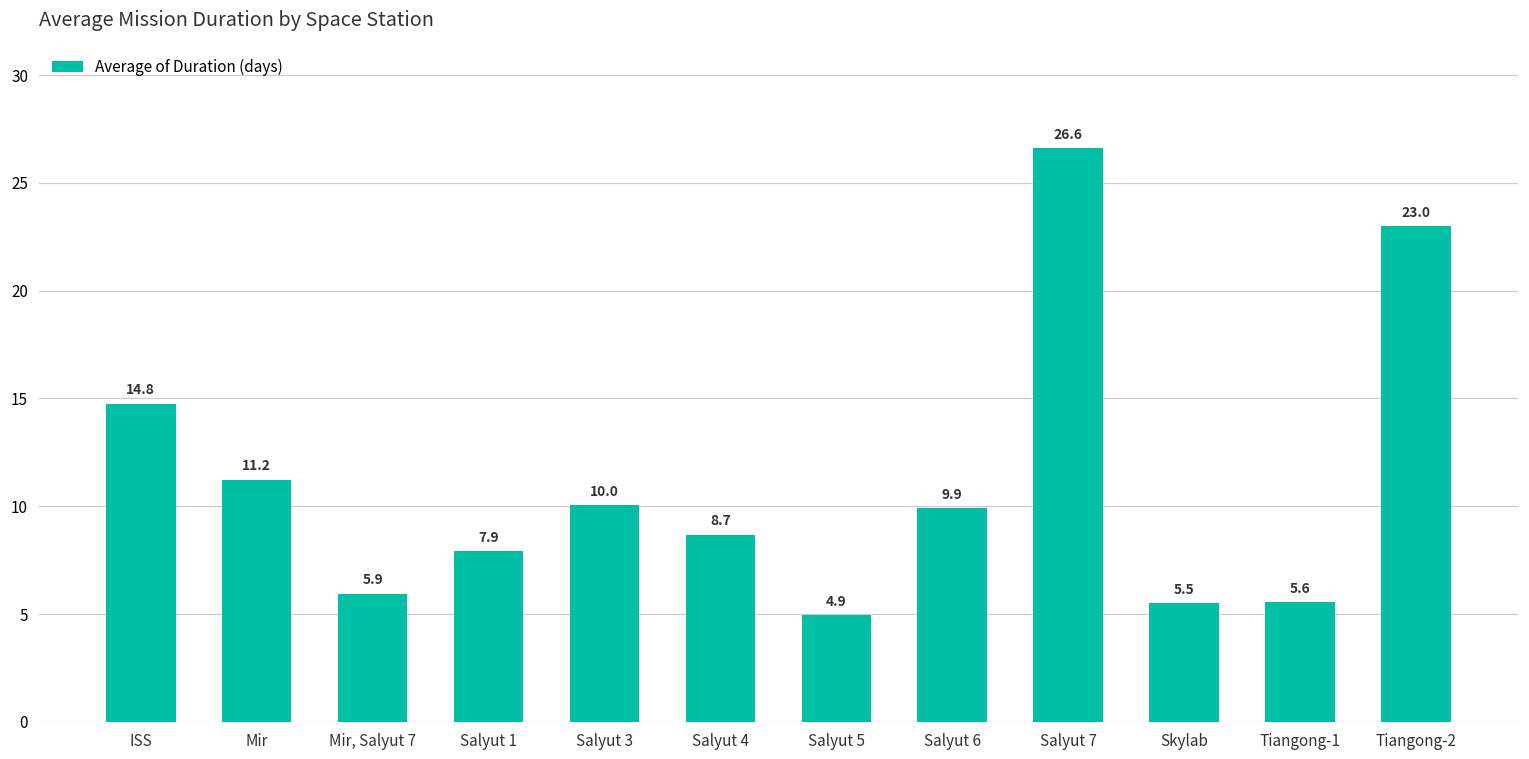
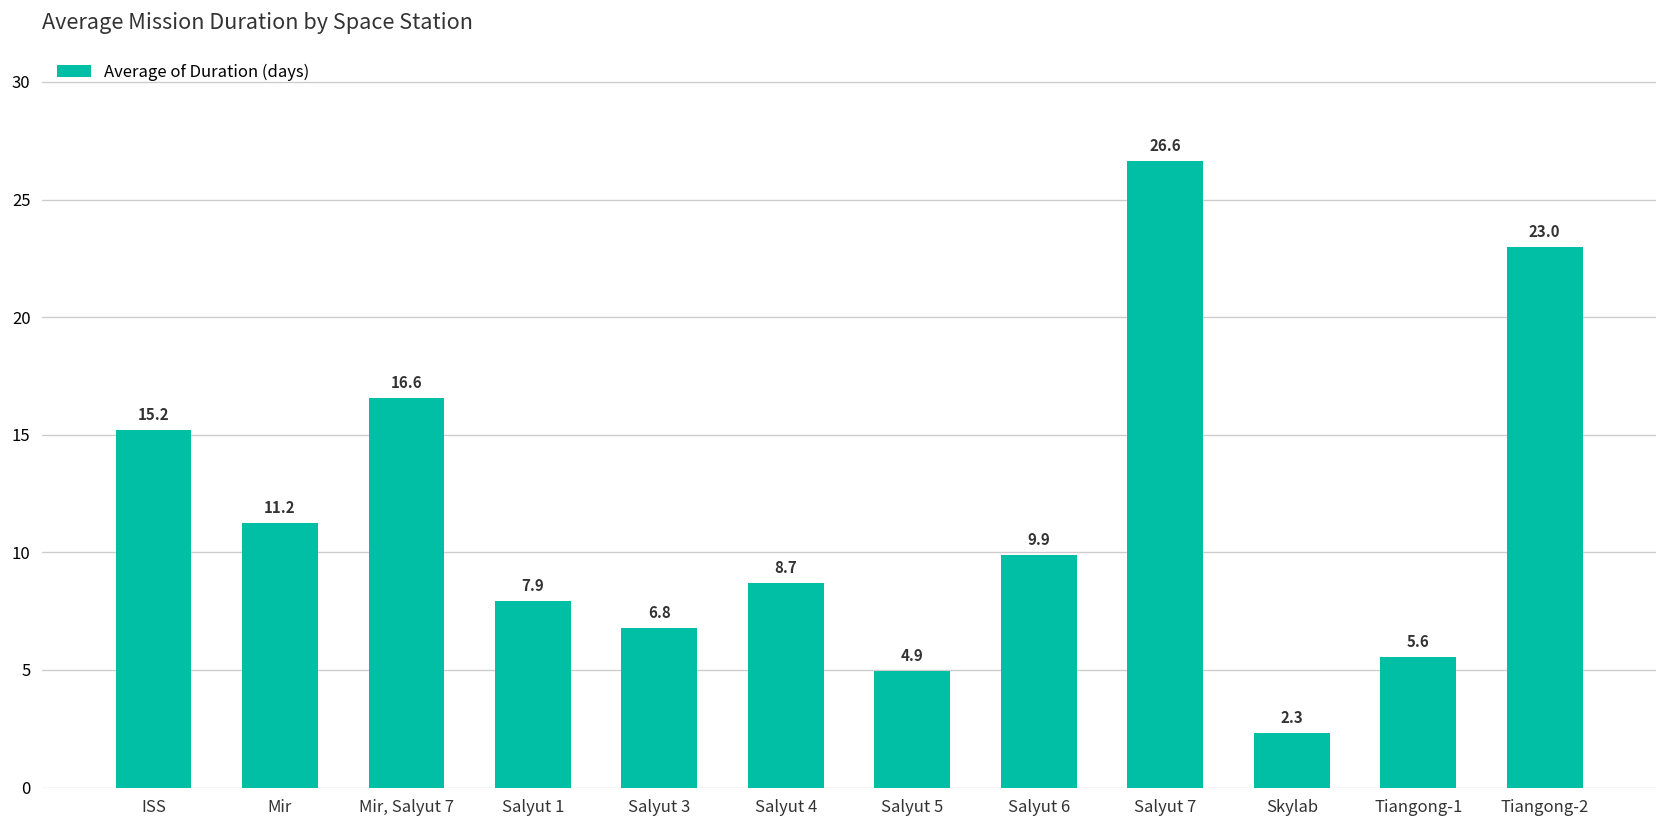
ISS: 14.8 -> 15.2
Mir, Salyut 7: 5.9 -> 16.6
Salyut 3: 10.0 -> 6.8
Skylab: 5.5 -> 2.3
